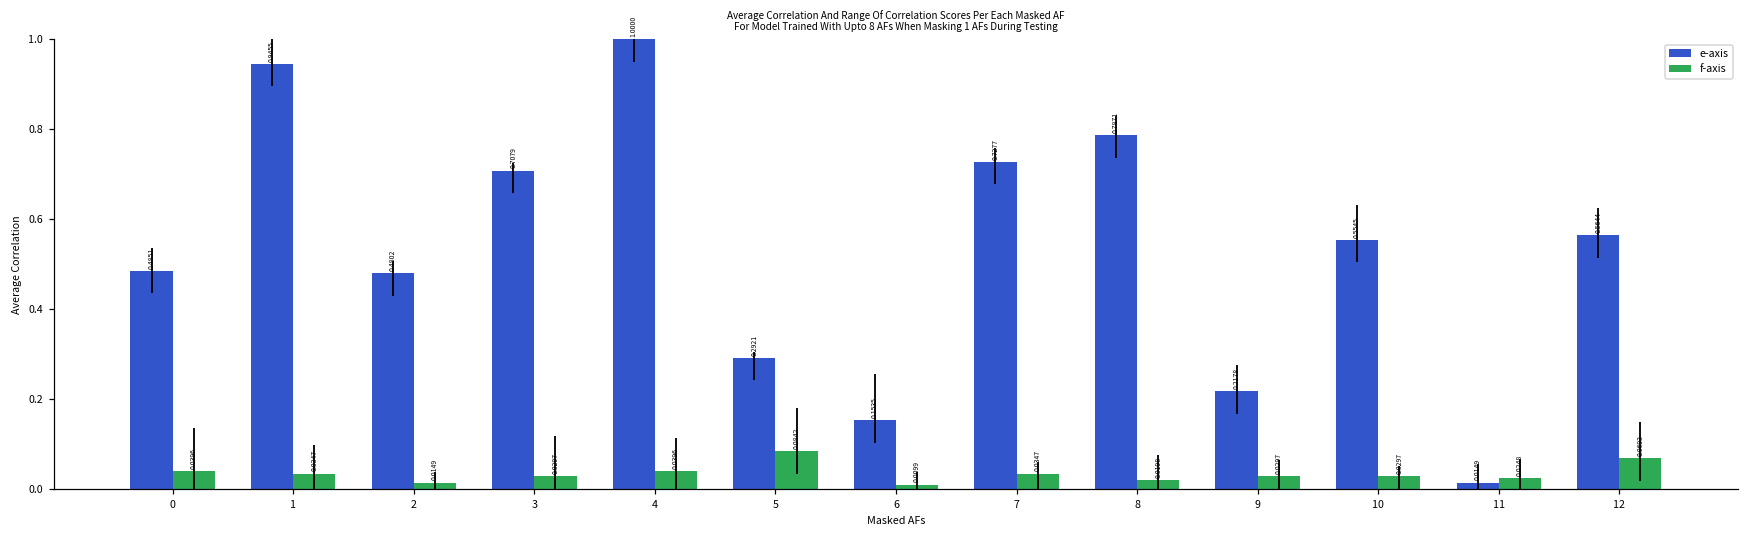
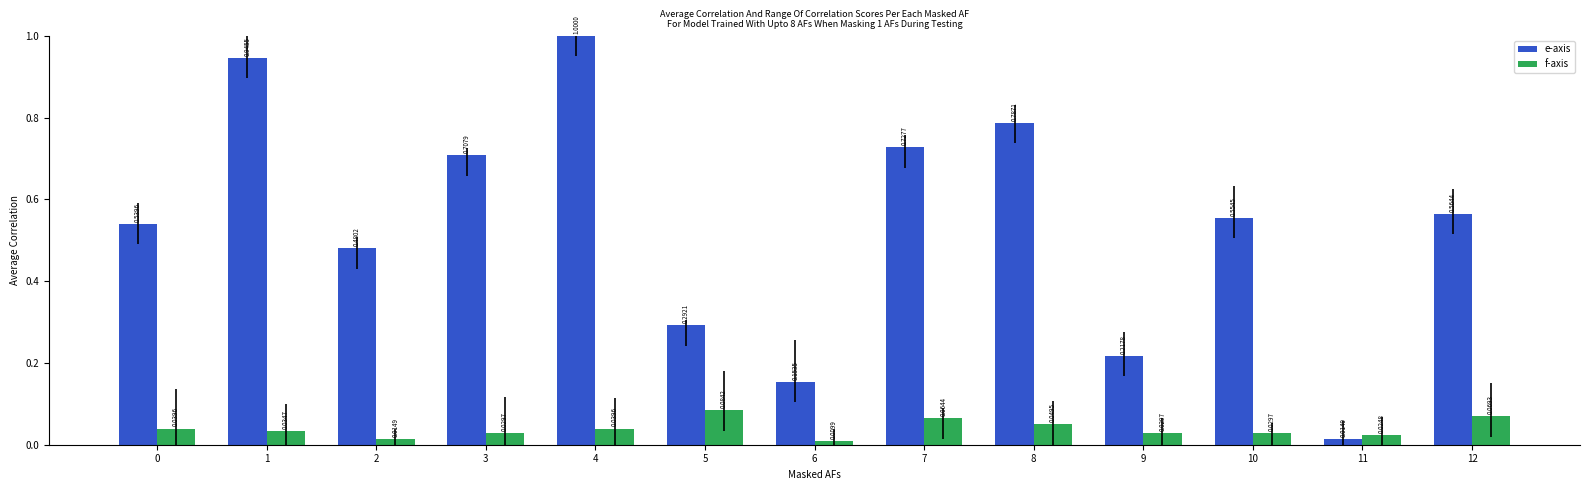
e-axis, 0: 0.4851 -> 0.5396
f-axis, 7: 0.0347 -> 0.0644
f-axis, 8: 0.0198 -> 0.0495
